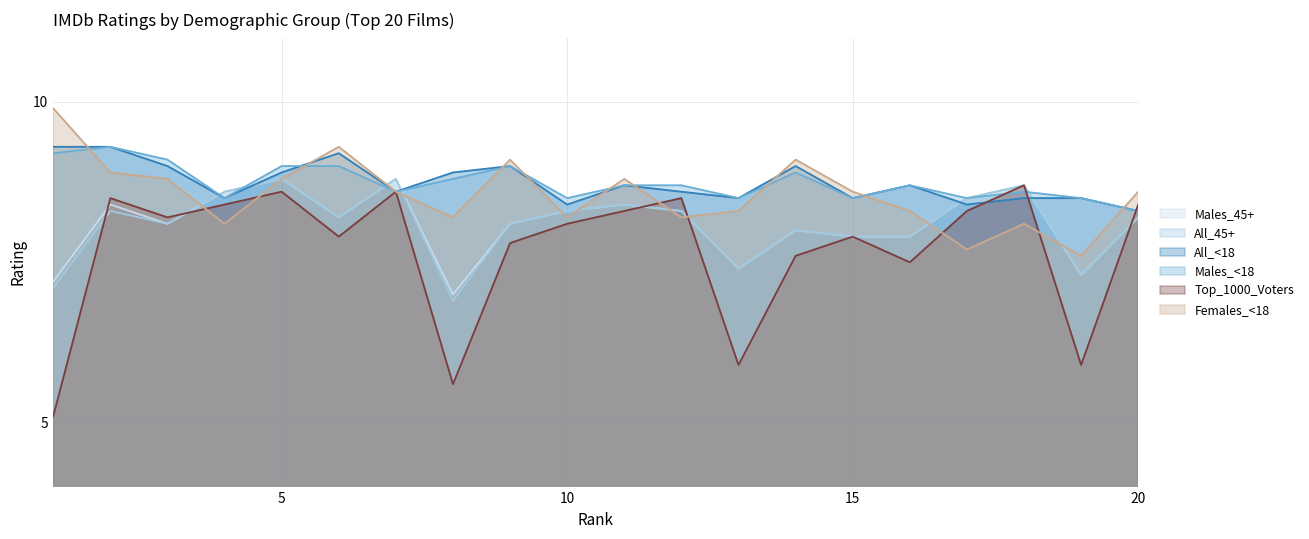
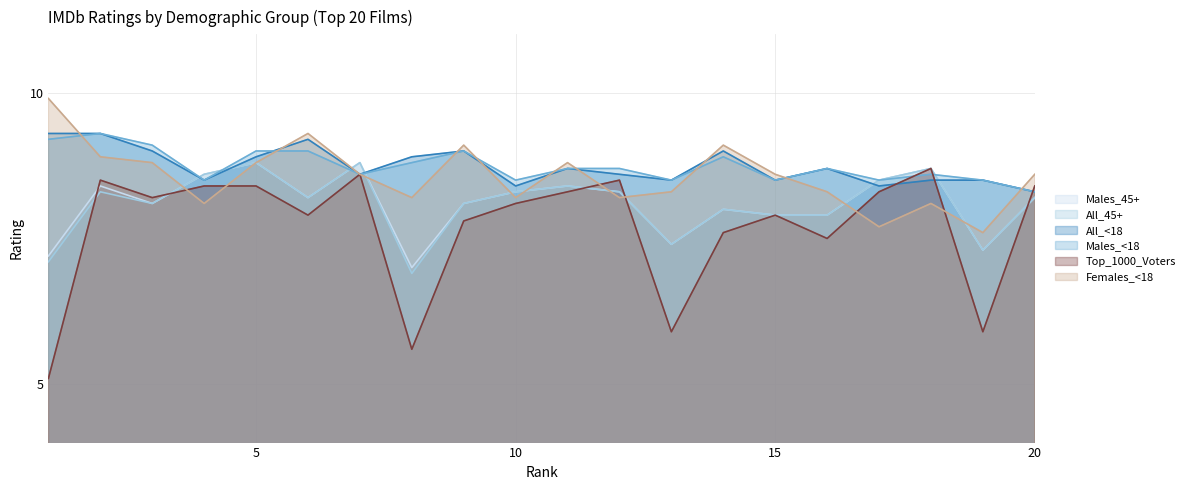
Top_1000_Voters, 5: 8.6 -> 8.4
